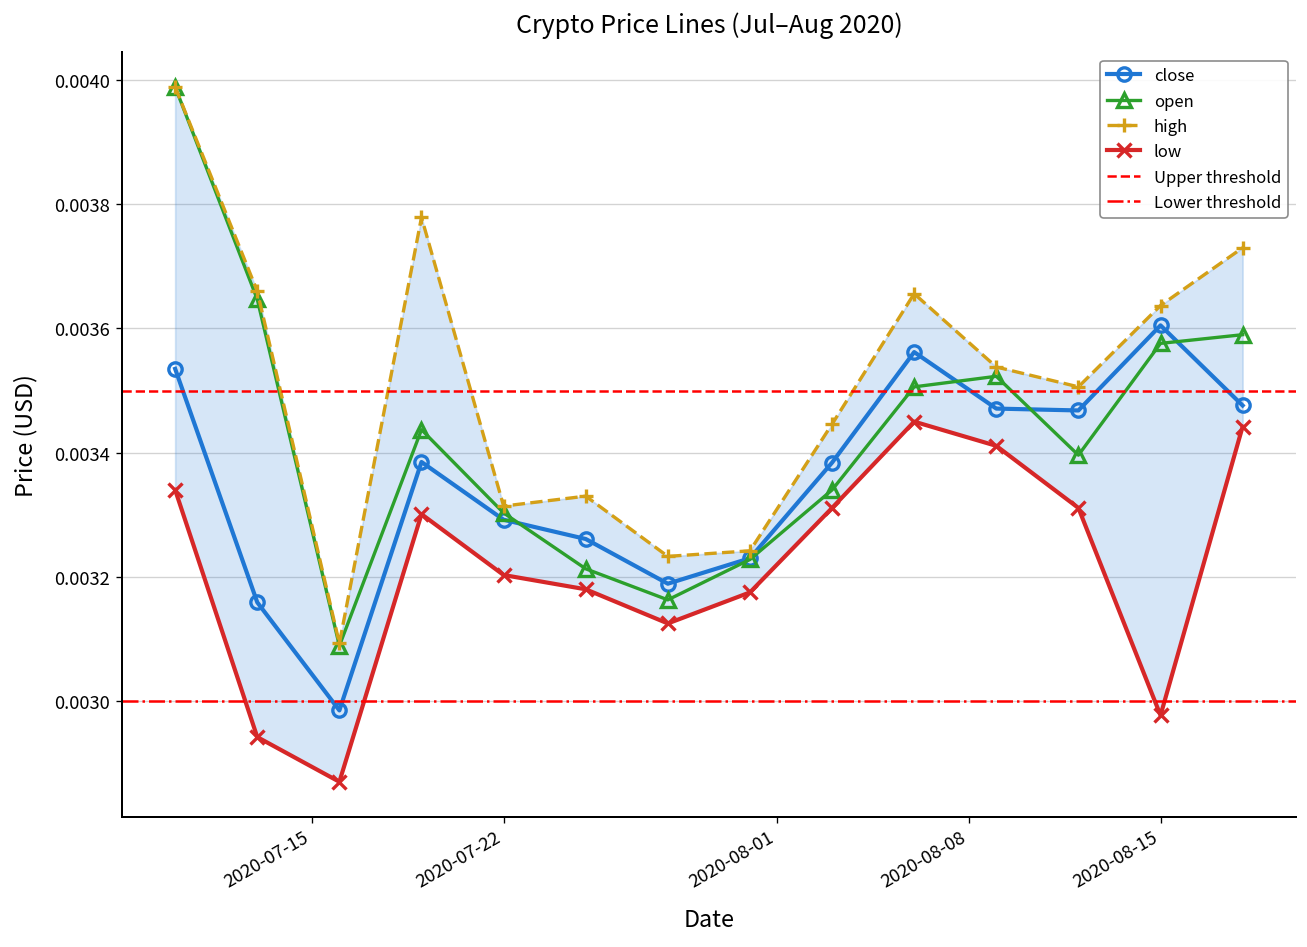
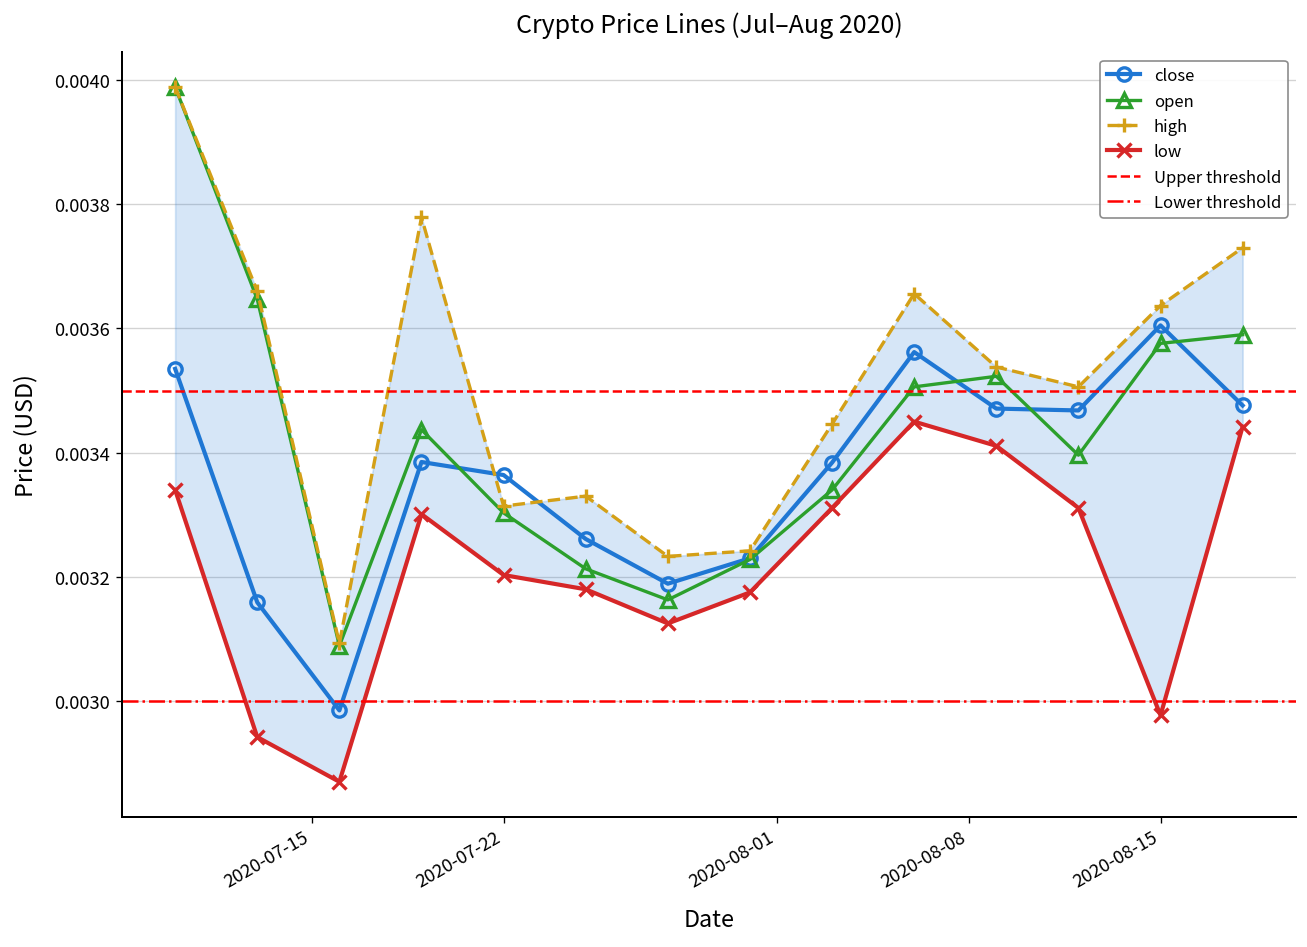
close, 2020-07-22: 0.00329 -> 0.00336
